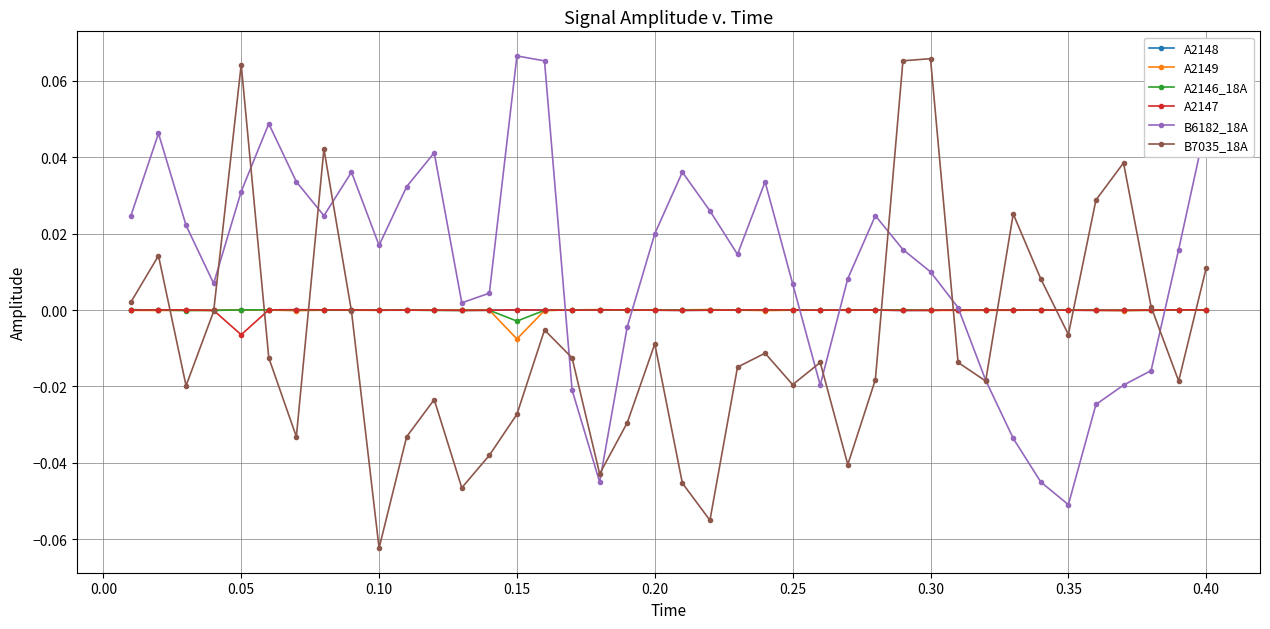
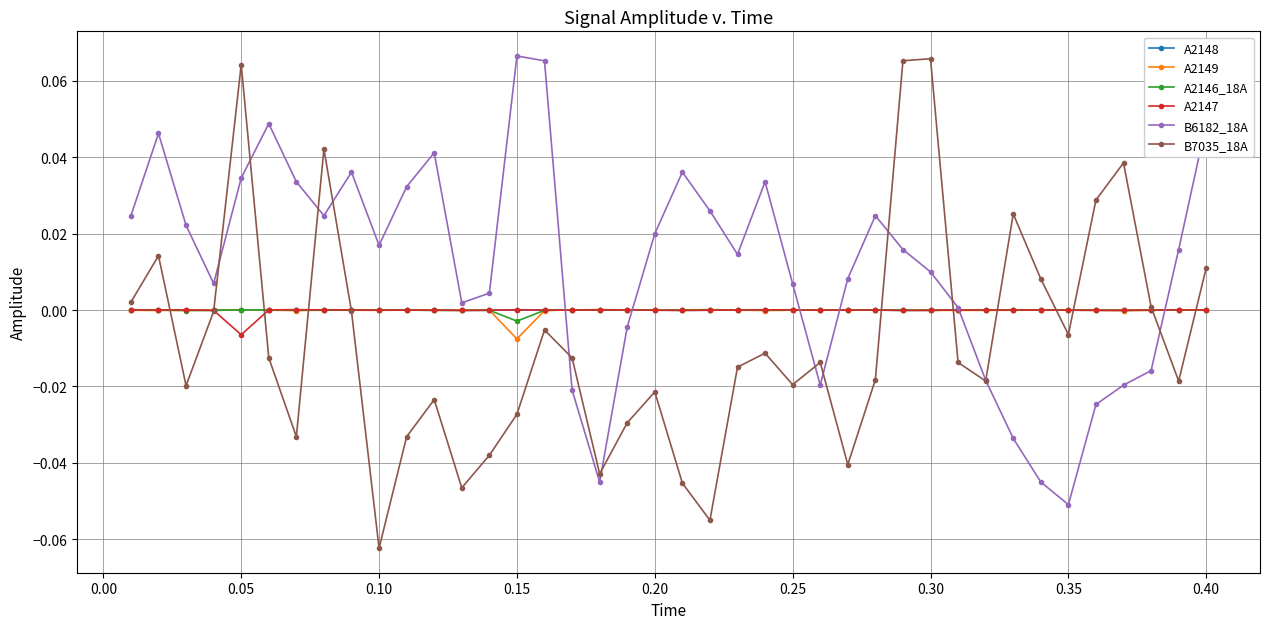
B6182_18A, 0.05: 0.031 -> 0.035
B7035_18A, 0.20: -0.009 -> -0.021
